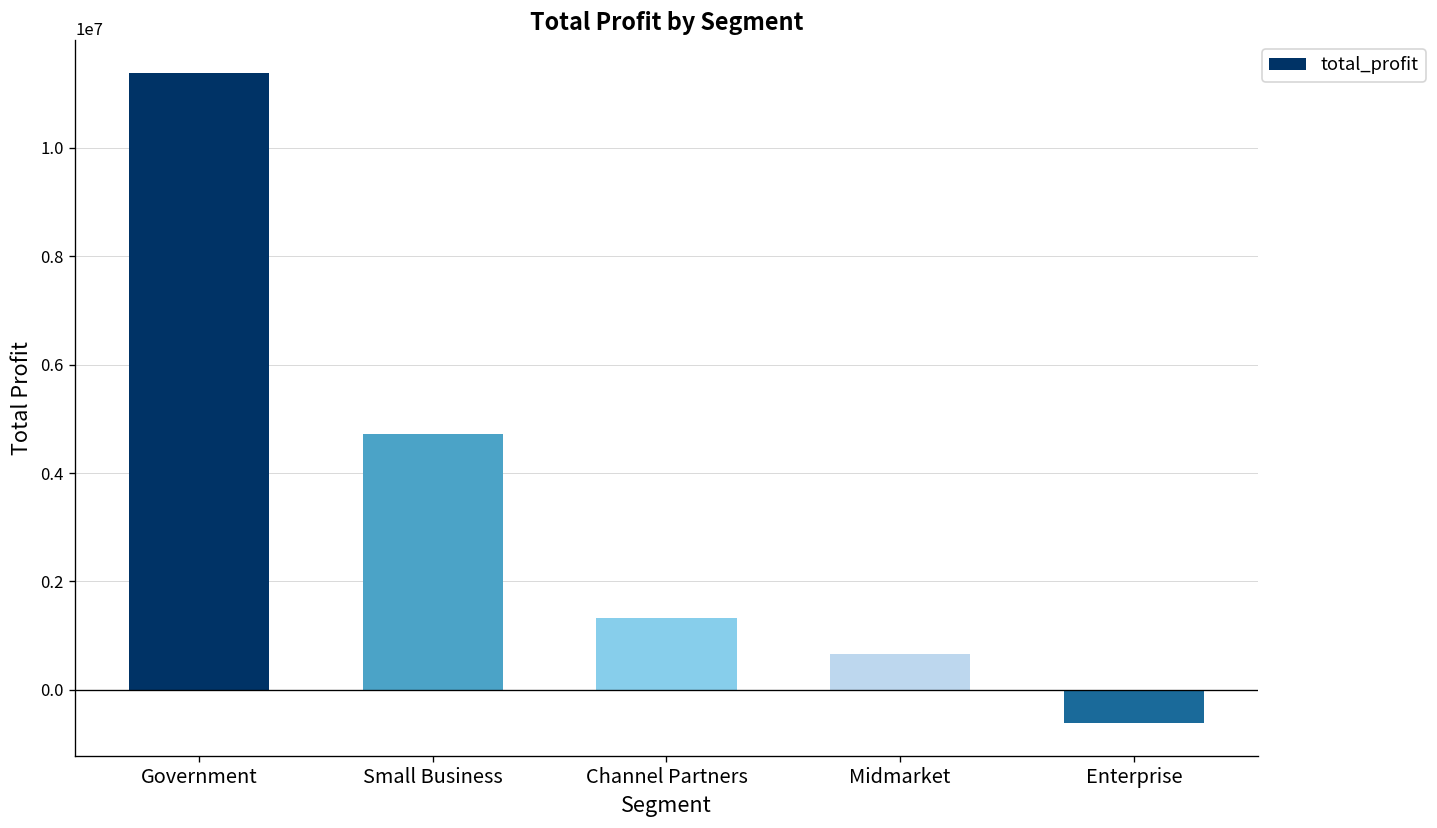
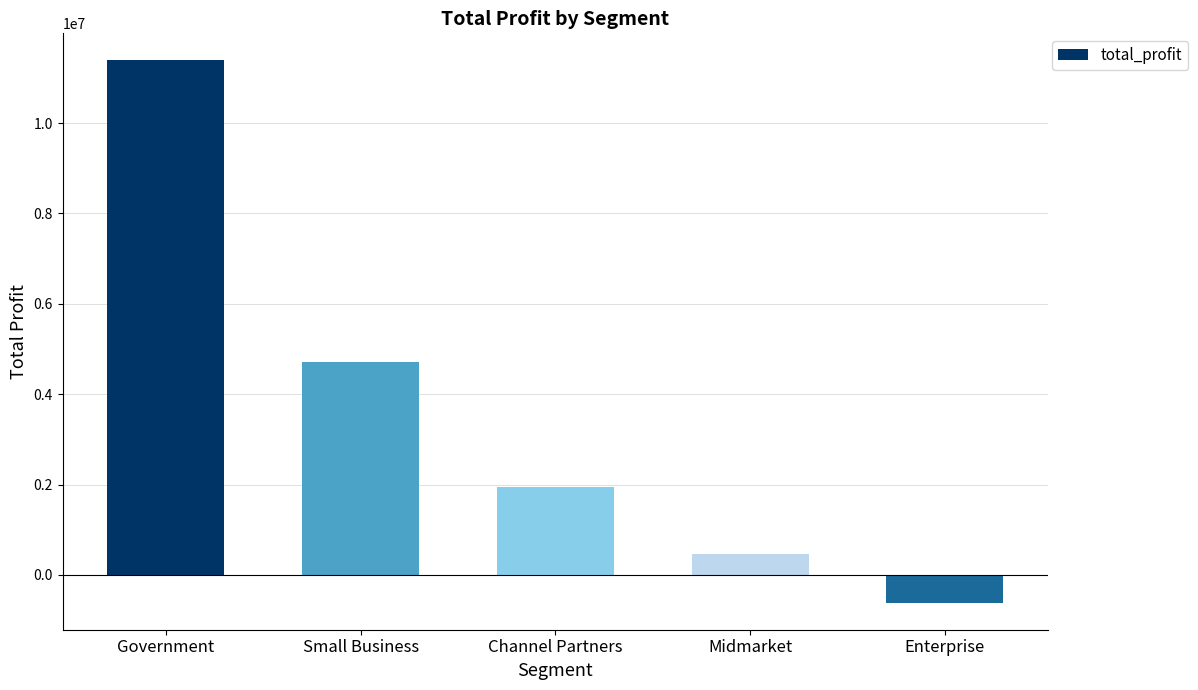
Channel Partners: 1300000 -> 1900000
Midmarket: 700000 -> 500000
